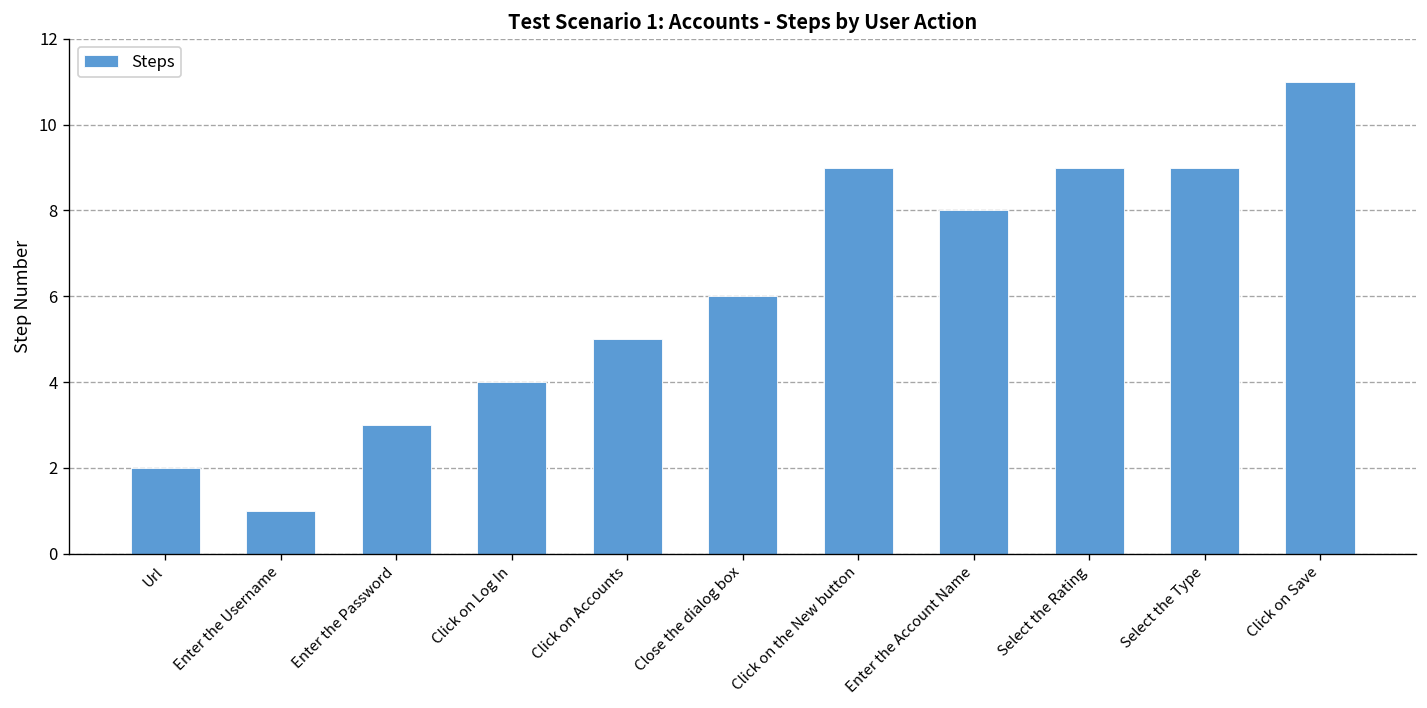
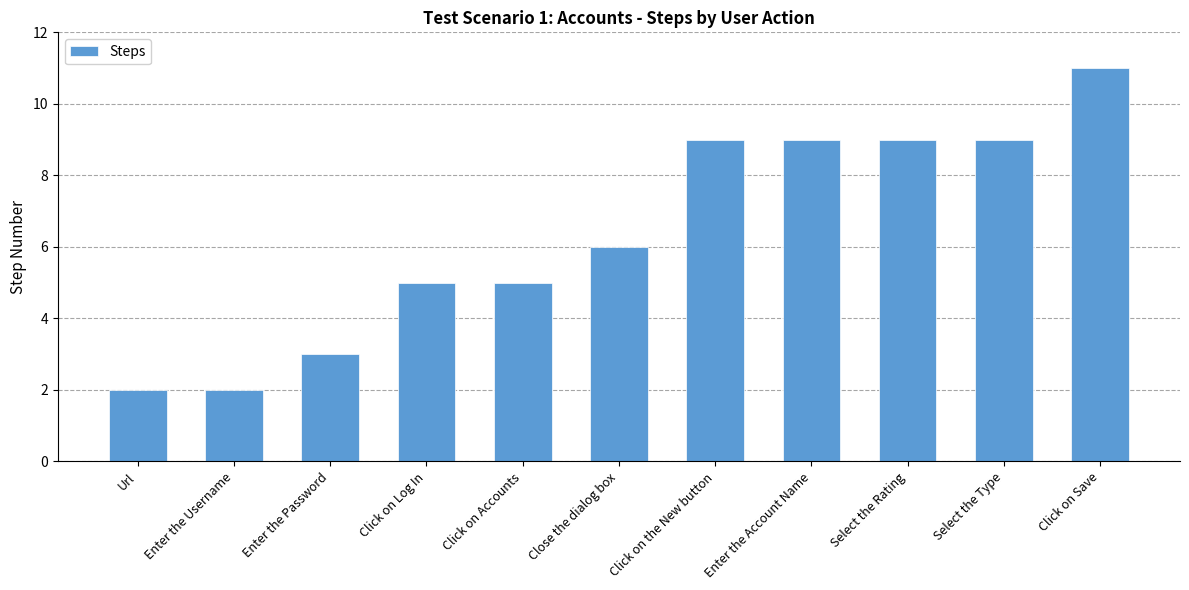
Enter the Username: 1 -> 2
Click on Log In: 4 -> 5
Enter the Account Name: 8 -> 9
